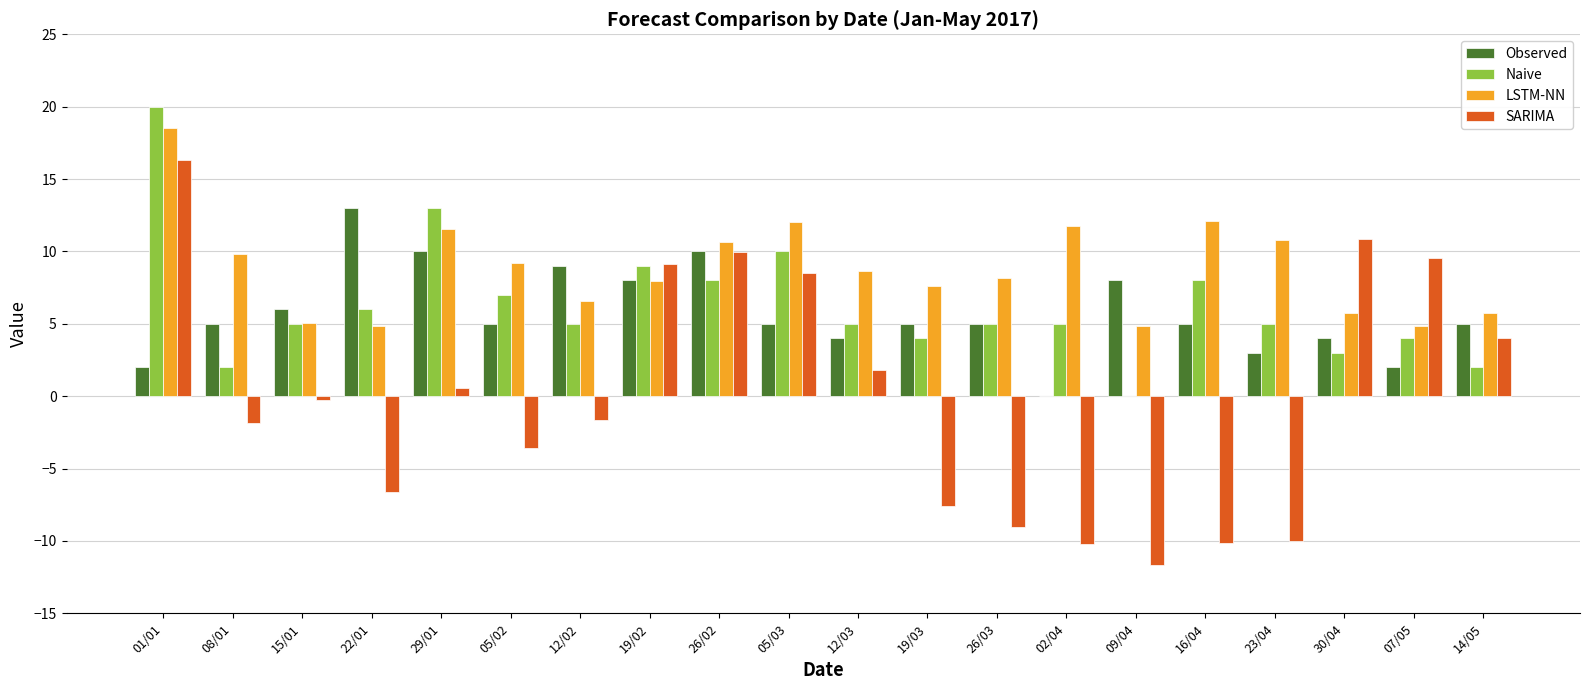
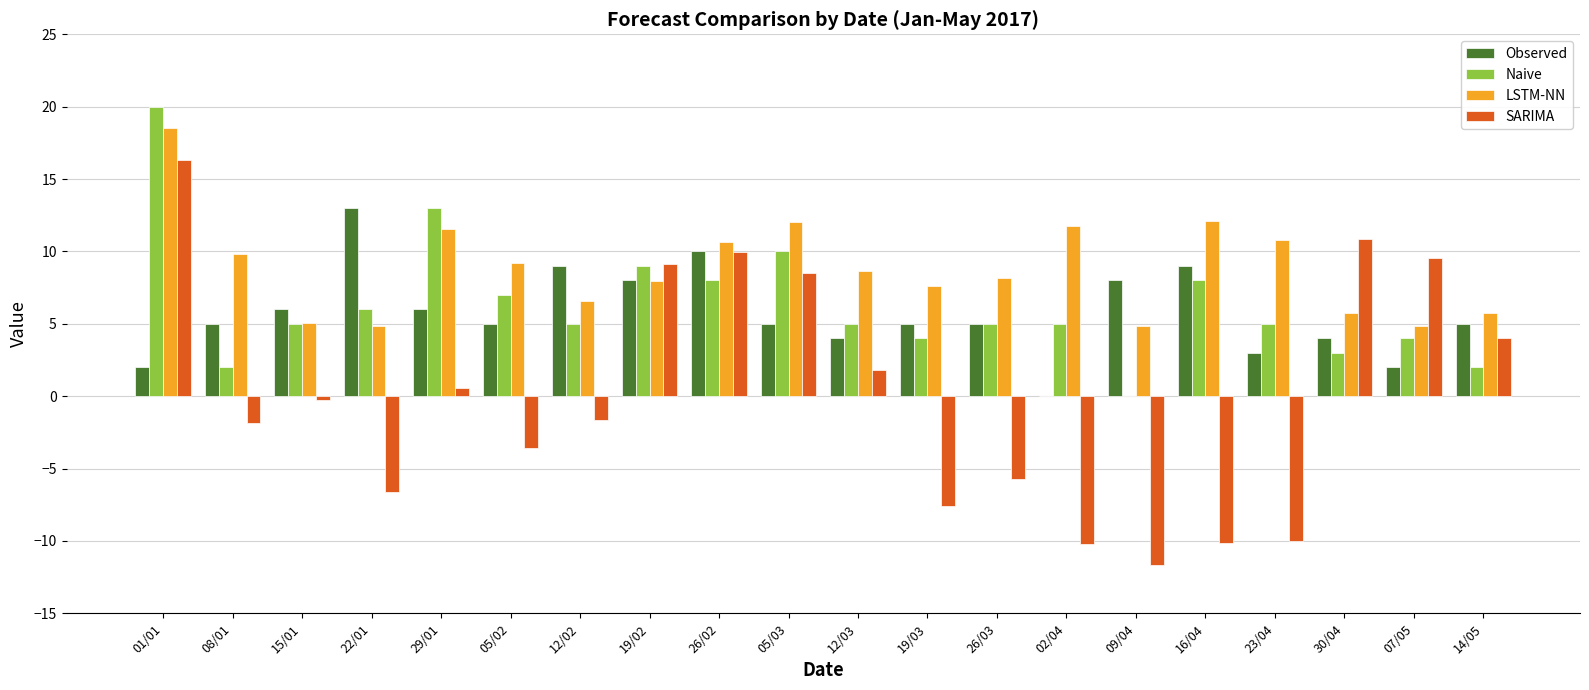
Observed, 29/01: 10 -> 6
SARIMA, 26/03: -9.0 -> -5.7
Observed, 16/04: 5 -> 9
